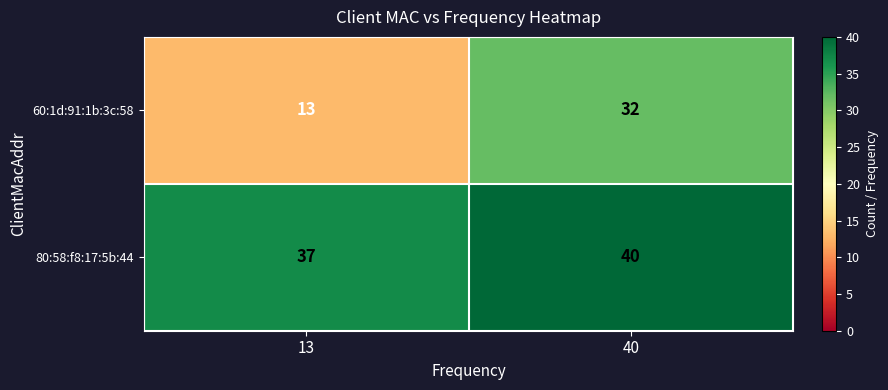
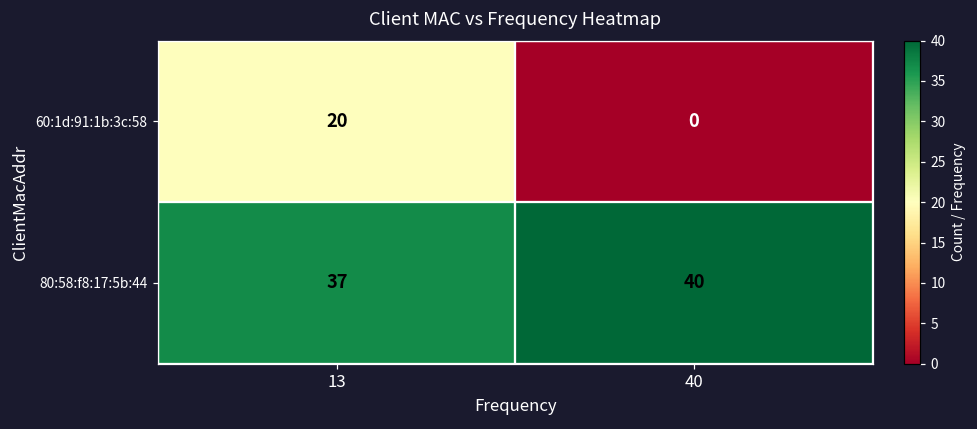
60:1d:91:1b:3c:58, 13: 13 -> 20
60:1d:91:1b:3c:58, 40: 32 -> 0
